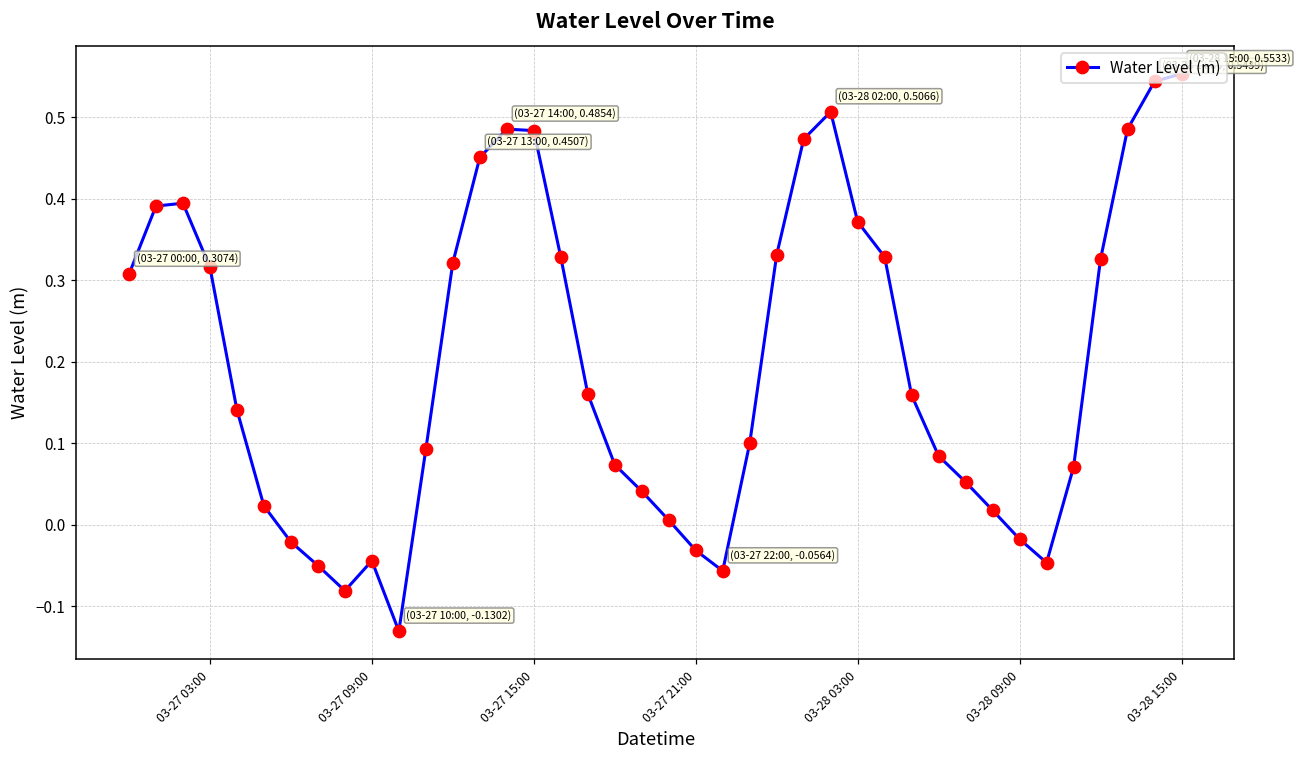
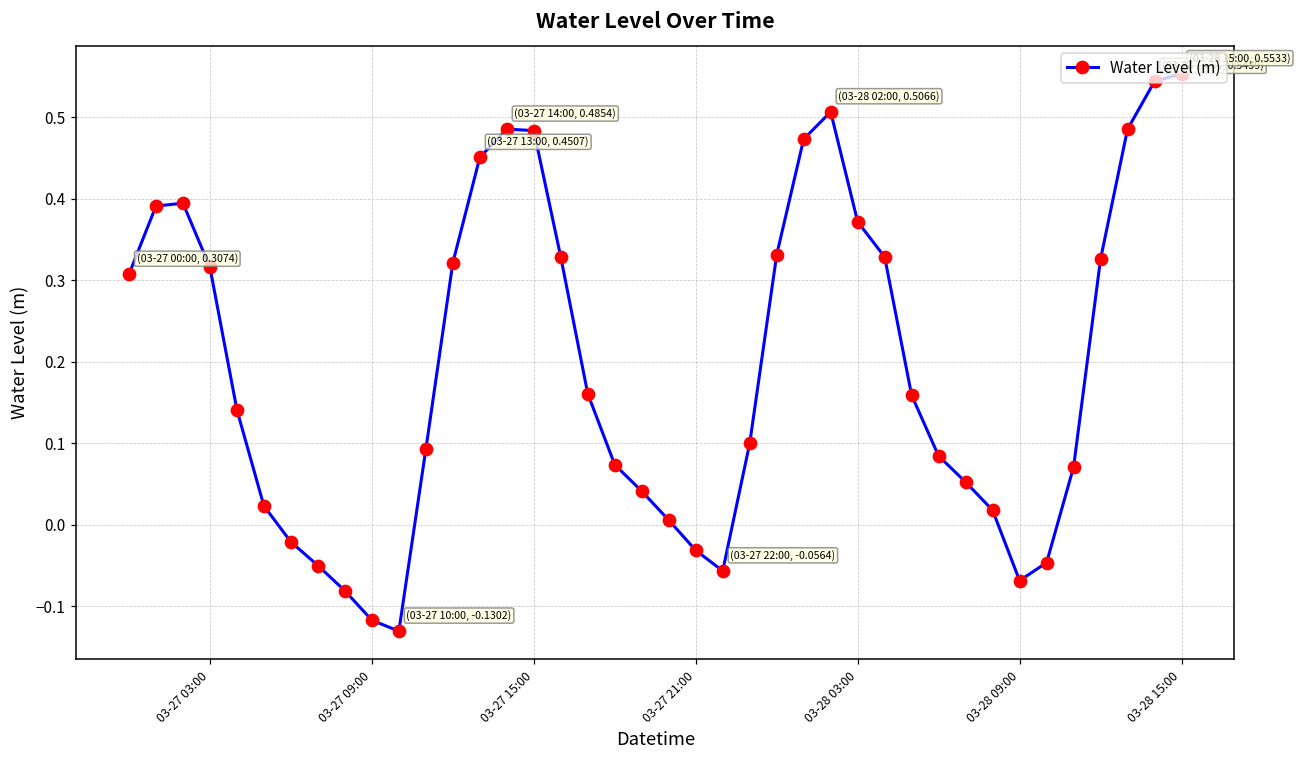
03-27 09:00: -0.04 -> -0.12
03-28 09:00: -0.02 -> -0.07
